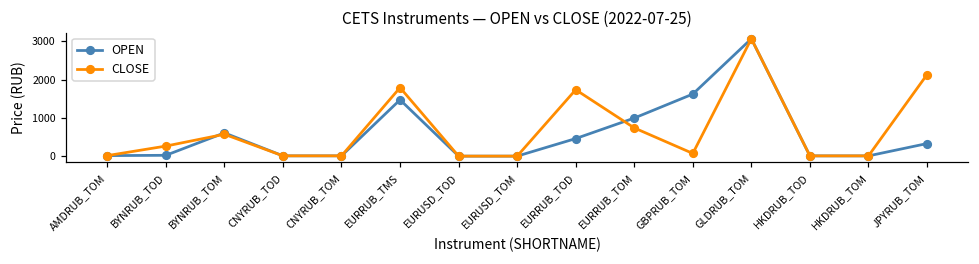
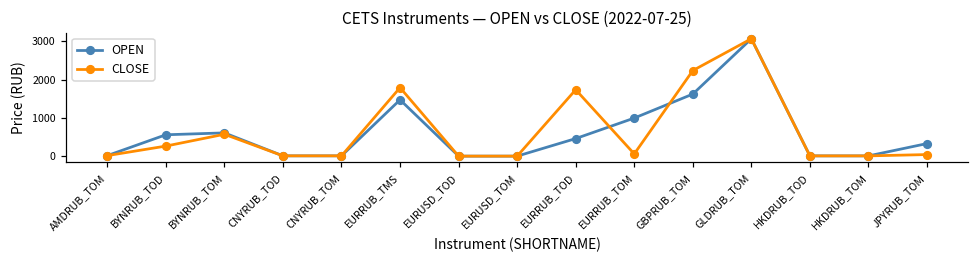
OPEN, BYNRUB_TOD: 0 -> 600
CLOSE, EURRUB_TOM: 700 -> 100
CLOSE, GBPRUB_TOM: 100 -> 2200
CLOSE, JPYRUB_TOM: 2100 -> 0
